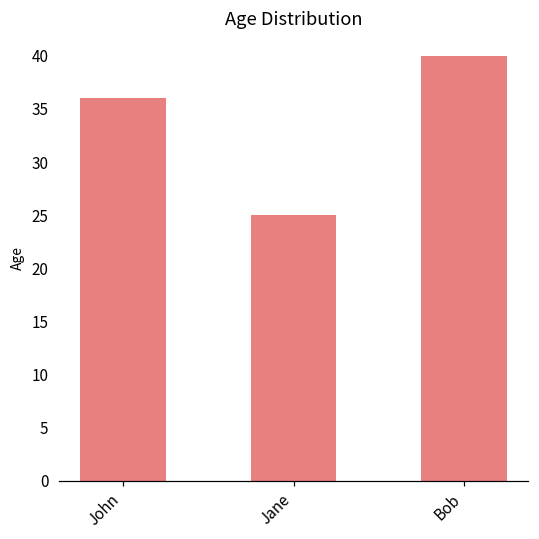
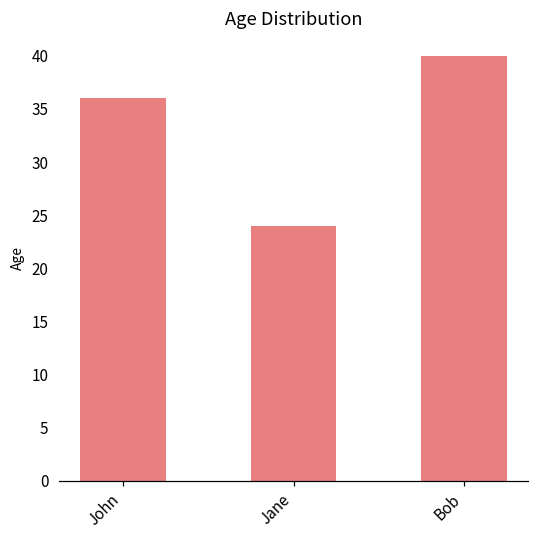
Jane: 25 -> 24
